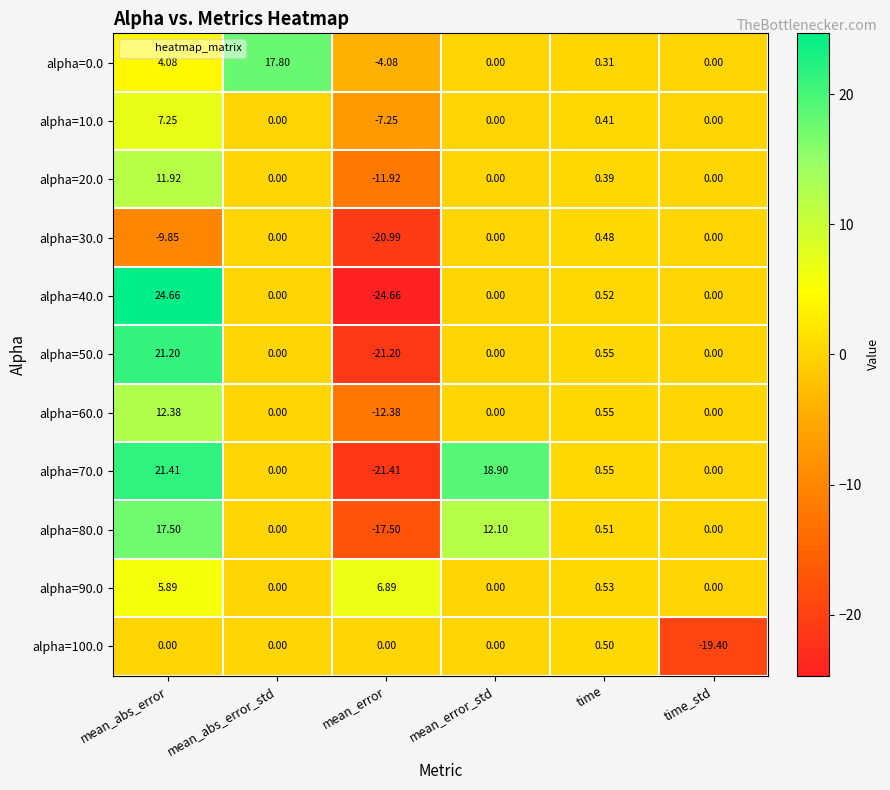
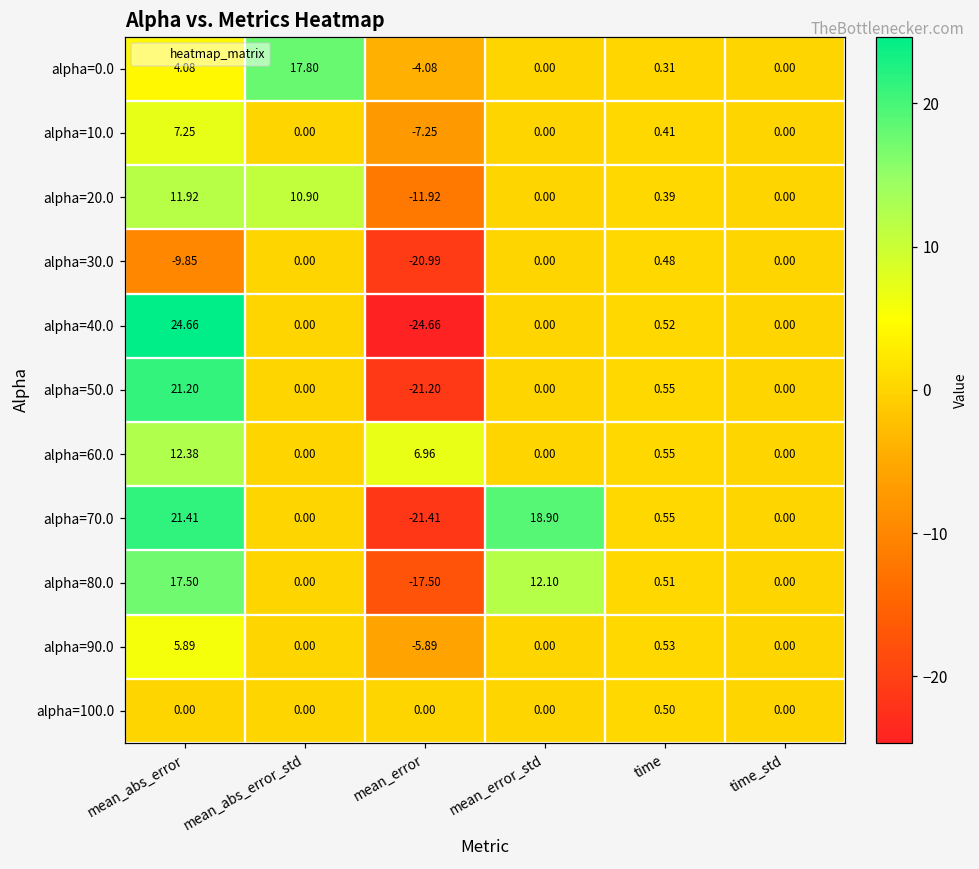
alpha=20.0, mean_abs_error_std: 0.00 -> 10.90
alpha=60.0, mean_error: -12.38 -> 6.96
alpha=90.0, mean_error: 6.89 -> -5.89
alpha=100.0, time_std: -19.40 -> 0.00
